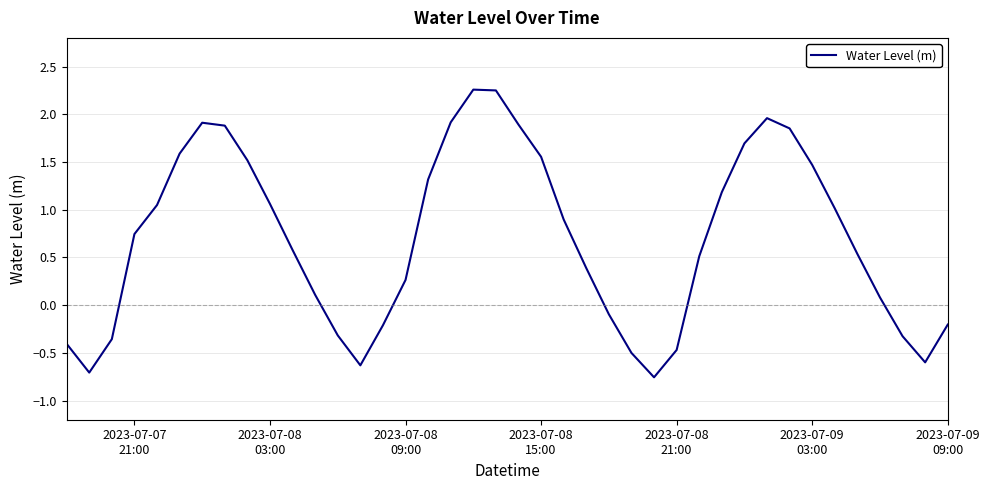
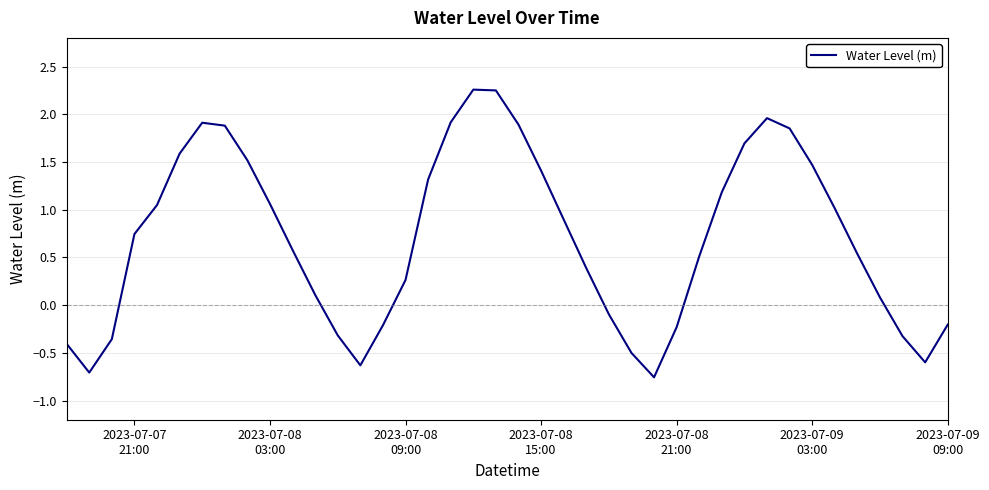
2023-07-08 15:00: 1.6 -> 1.4
2023-07-08 21:00: -0.5 -> -0.2
